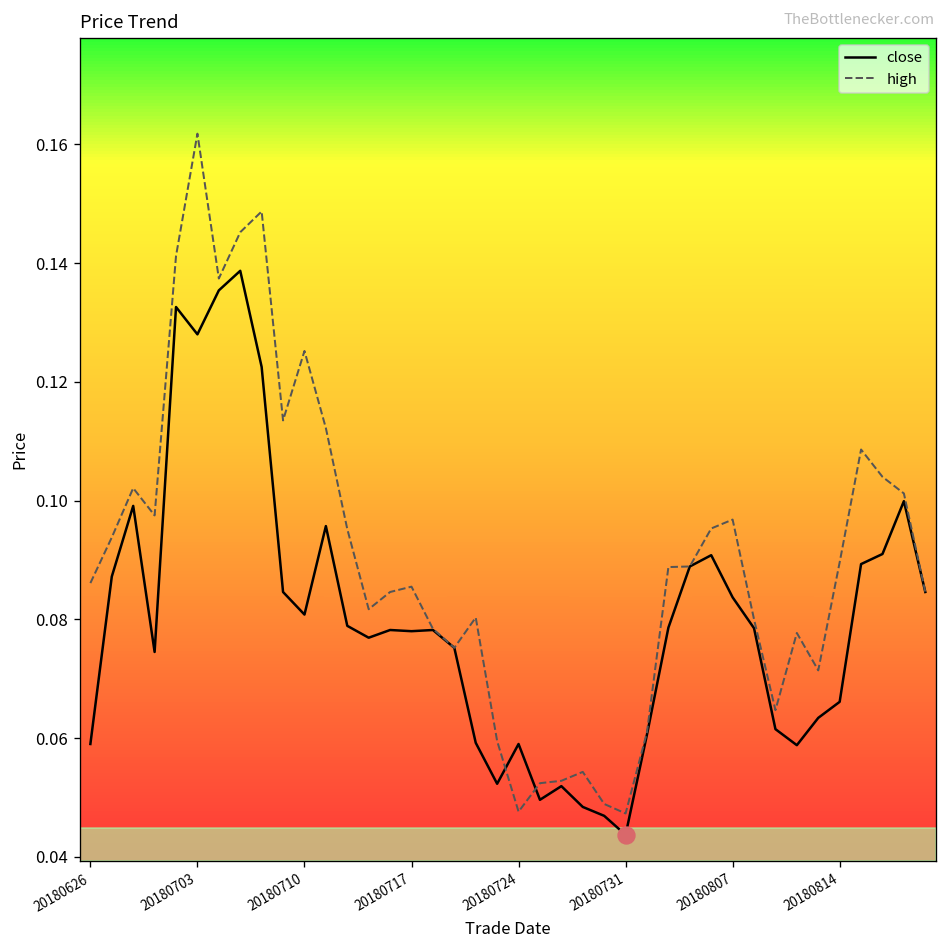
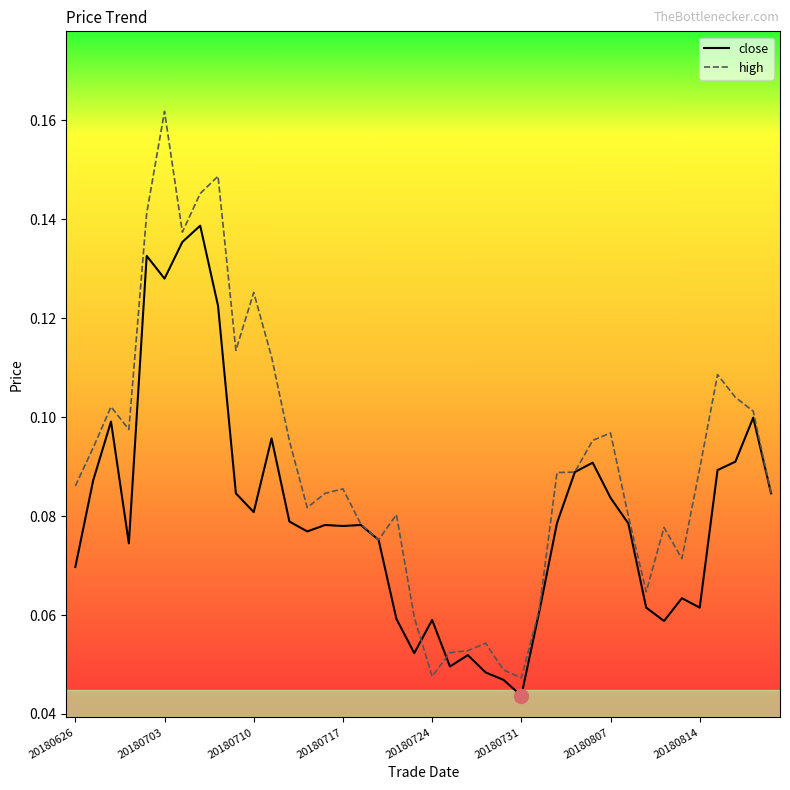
close, 20180626: 0.059 -> 0.070
close, 20180814: 0.066 -> 0.062
